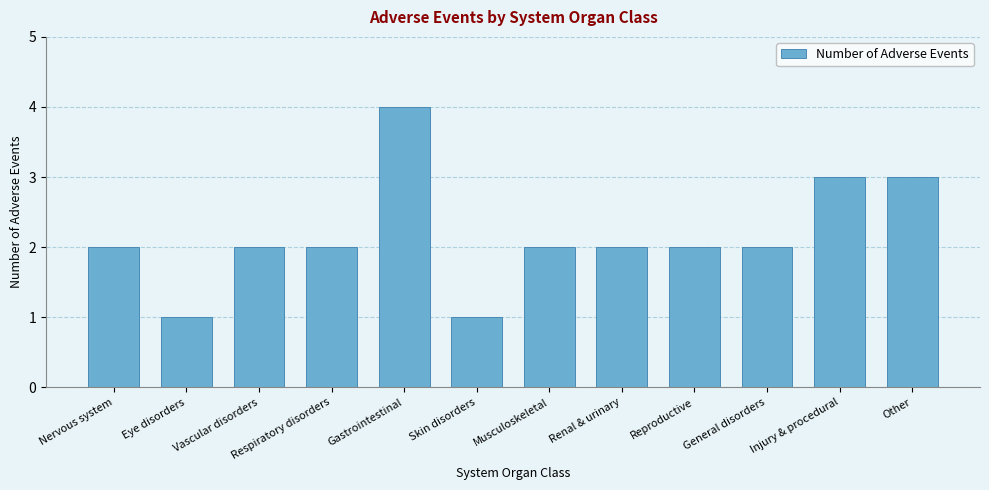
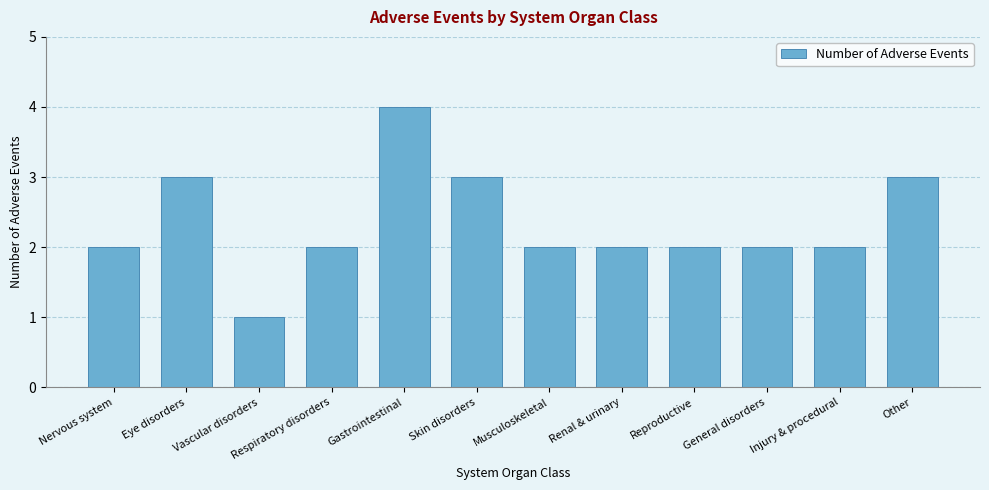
Eye disorders: 1 -> 3
Vascular disorders: 2 -> 1
Skin disorders: 1 -> 3
Injury & procedural: 3 -> 2
